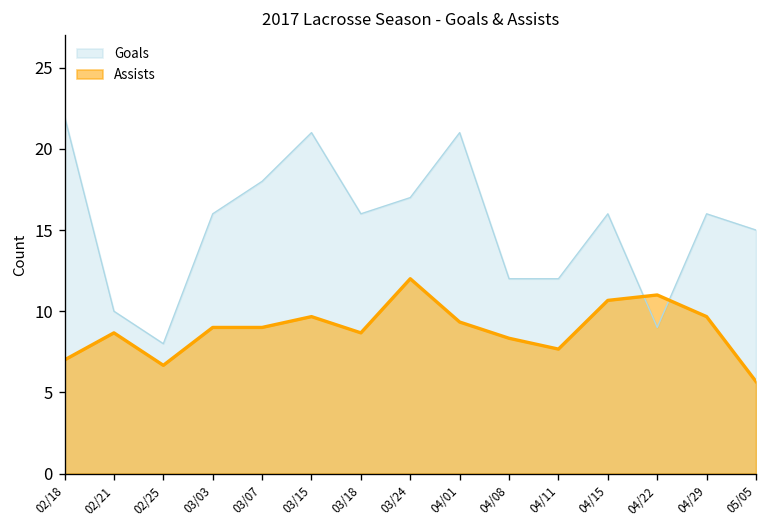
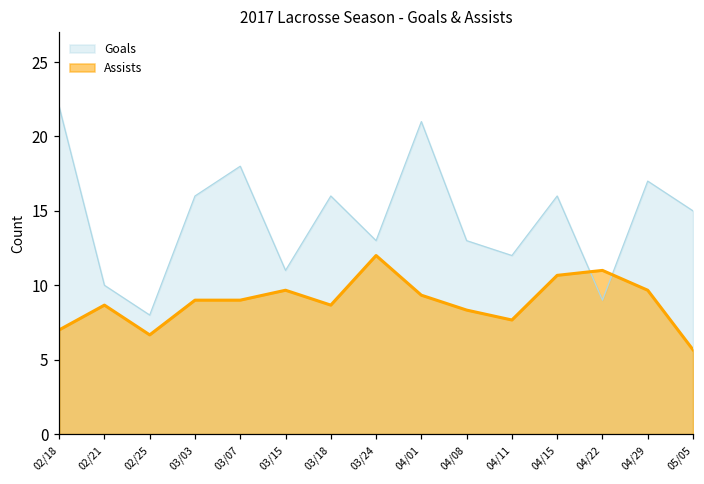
Goals, 03/15: 21 -> 11
Goals, 03/24: 17 -> 13
Goals, 04/08: 12 -> 13
Goals, 04/29: 16 -> 17
